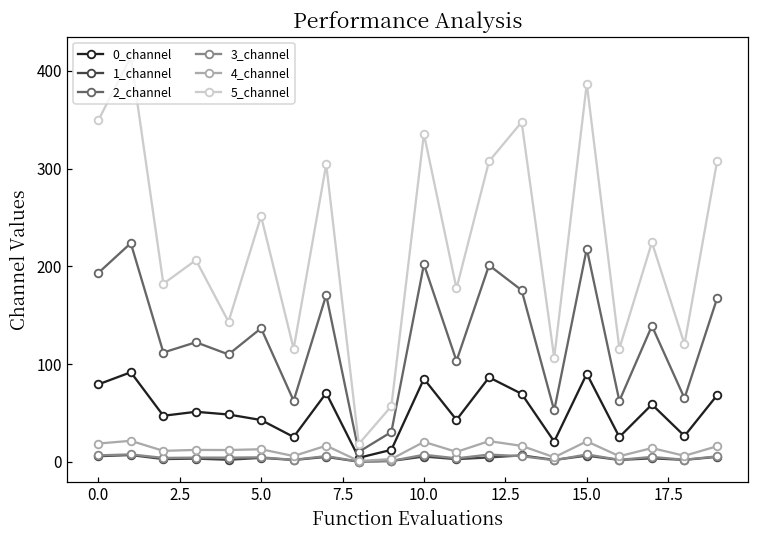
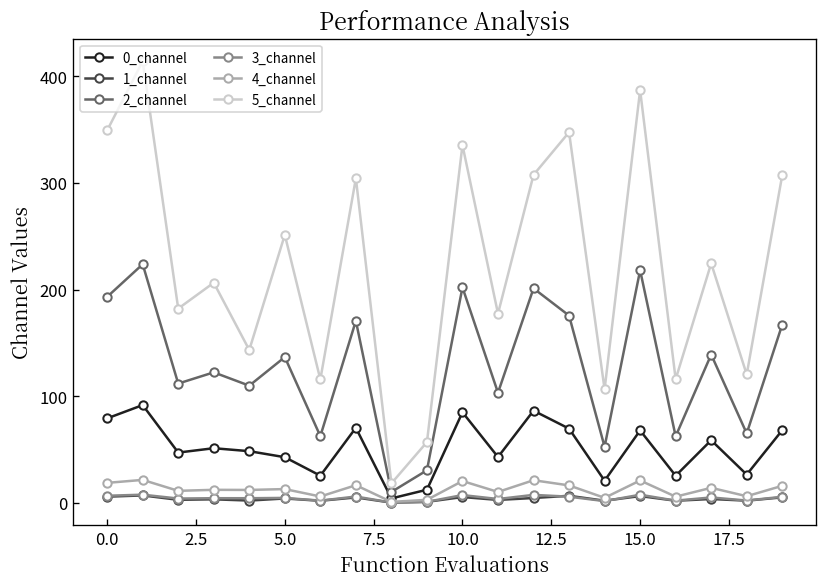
0_channel, 15.0: 90 -> 70
